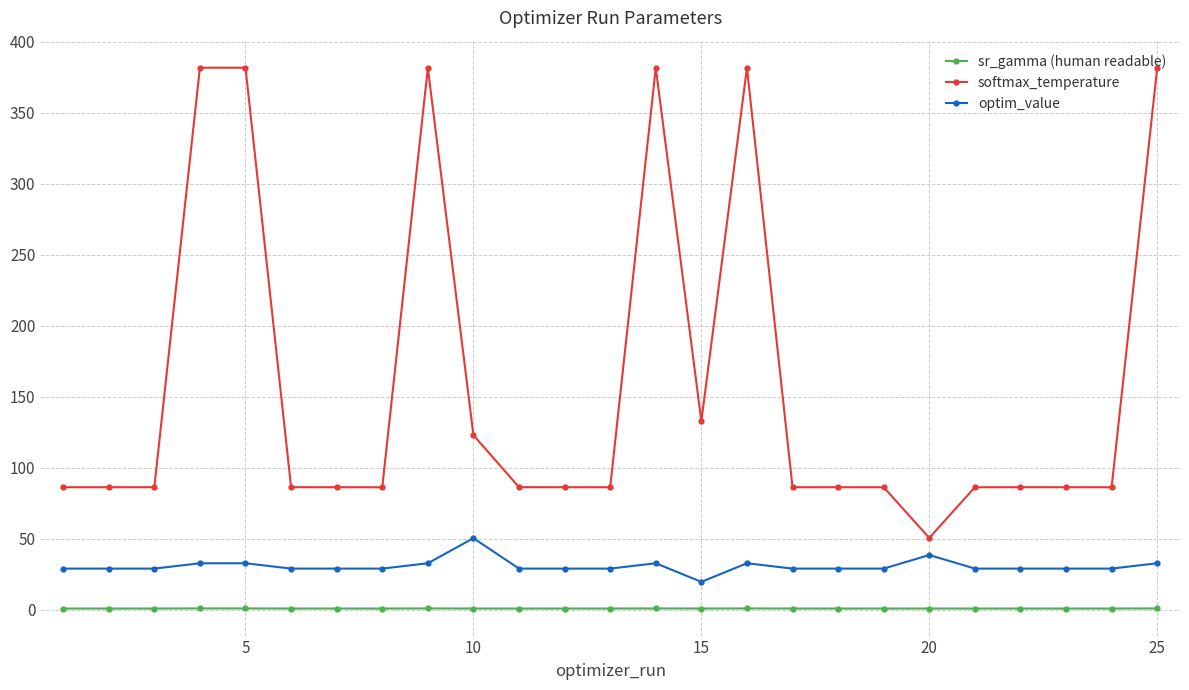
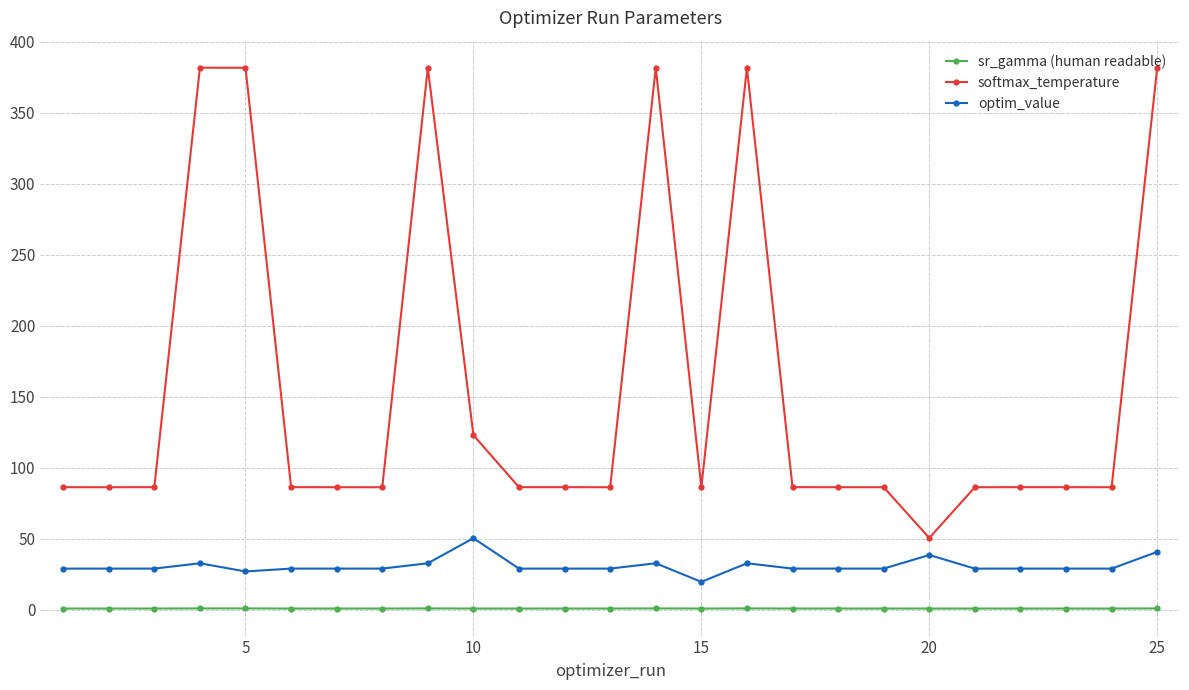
optim_value, 5: 33 -> 27
softmax_temperature, 15: 133 -> 86
optim_value, 25: 33 -> 41
